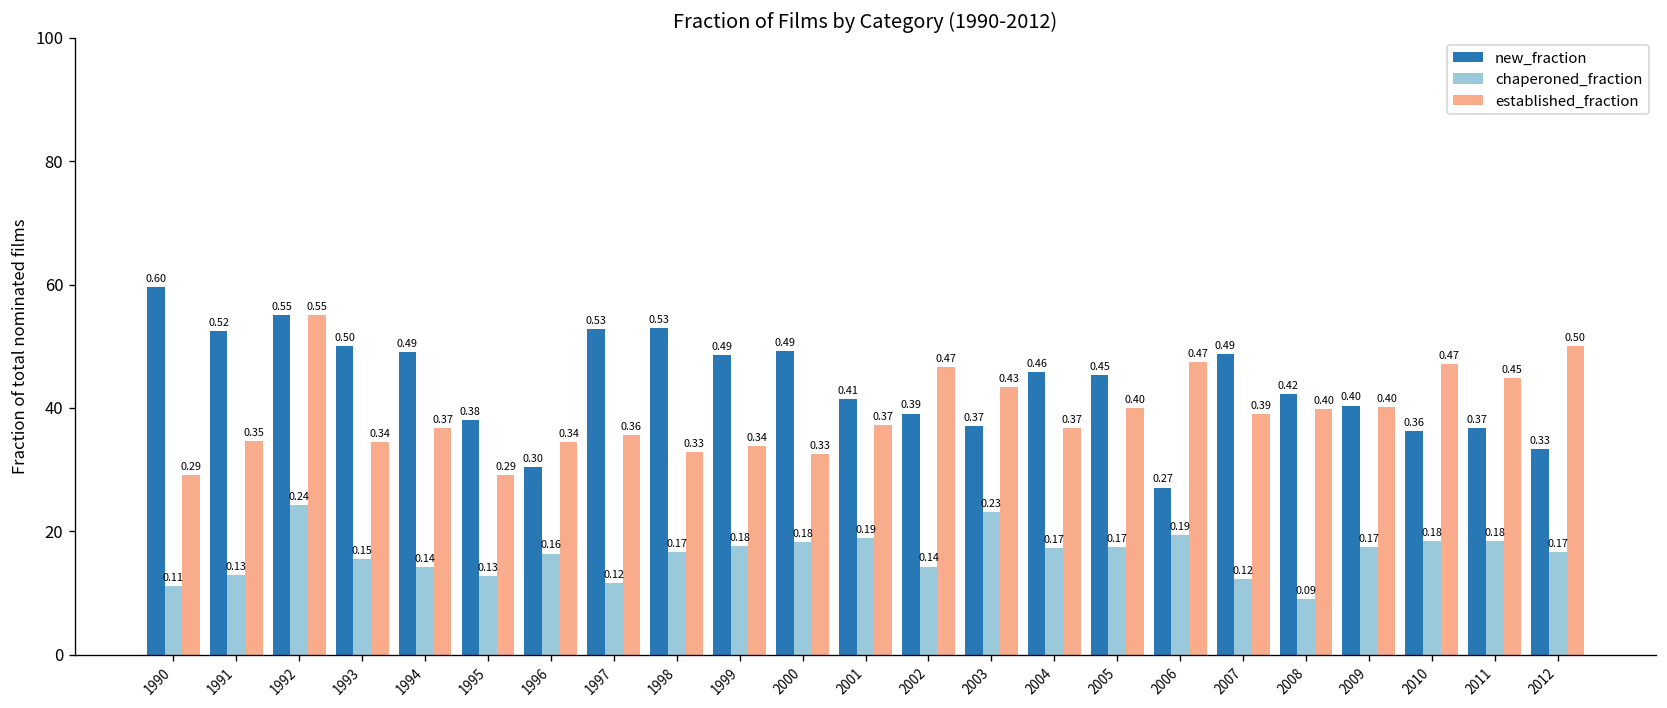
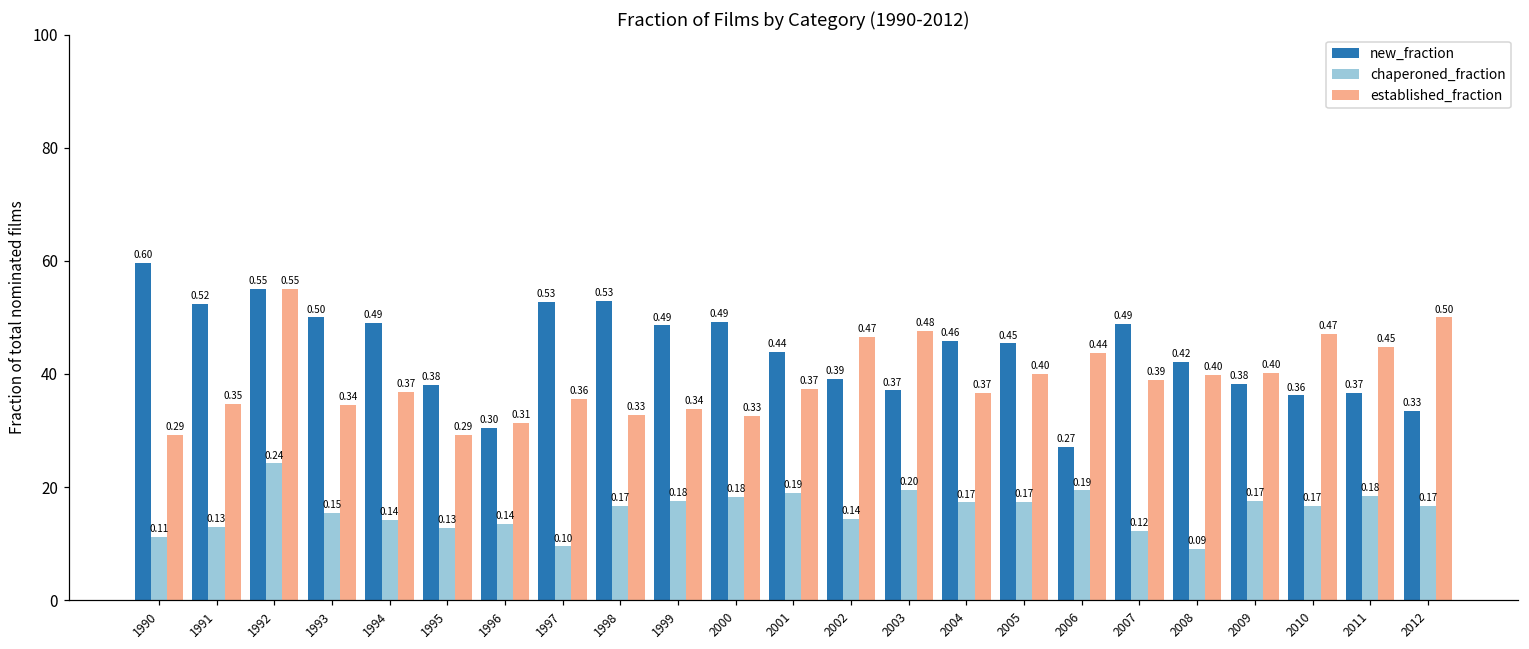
chaperoned_fraction, 1996: 0.16 -> 0.14
established_fraction, 1996: 0.34 -> 0.31
chaperoned_fraction, 1997: 0.12 -> 0.10
new_fraction, 2001: 0.41 -> 0.44
chaperoned_fraction, 2003: 0.23 -> 0.20
established_fraction, 2003: 0.43 -> 0.48
established_fraction, 2006: 0.47 -> 0.44
new_fraction, 2009: 0.40 -> 0.38
chaperoned_fraction, 2010: 0.18 -> 0.17
